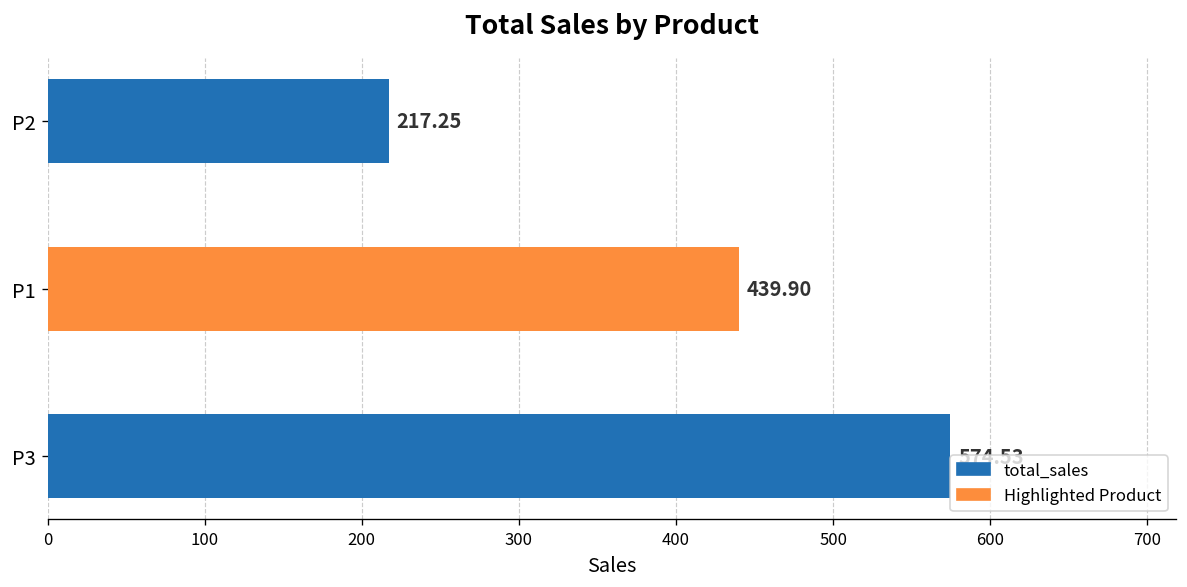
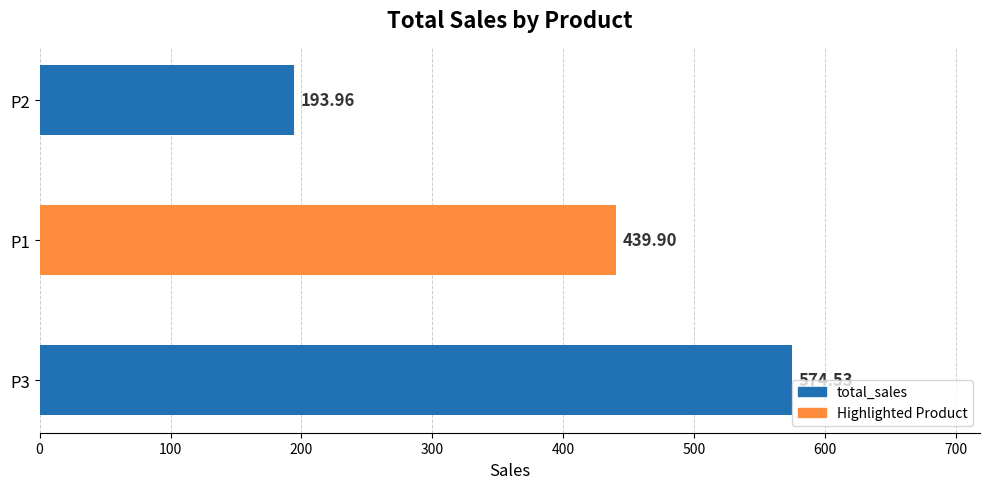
P2: 217.25 -> 193.96
